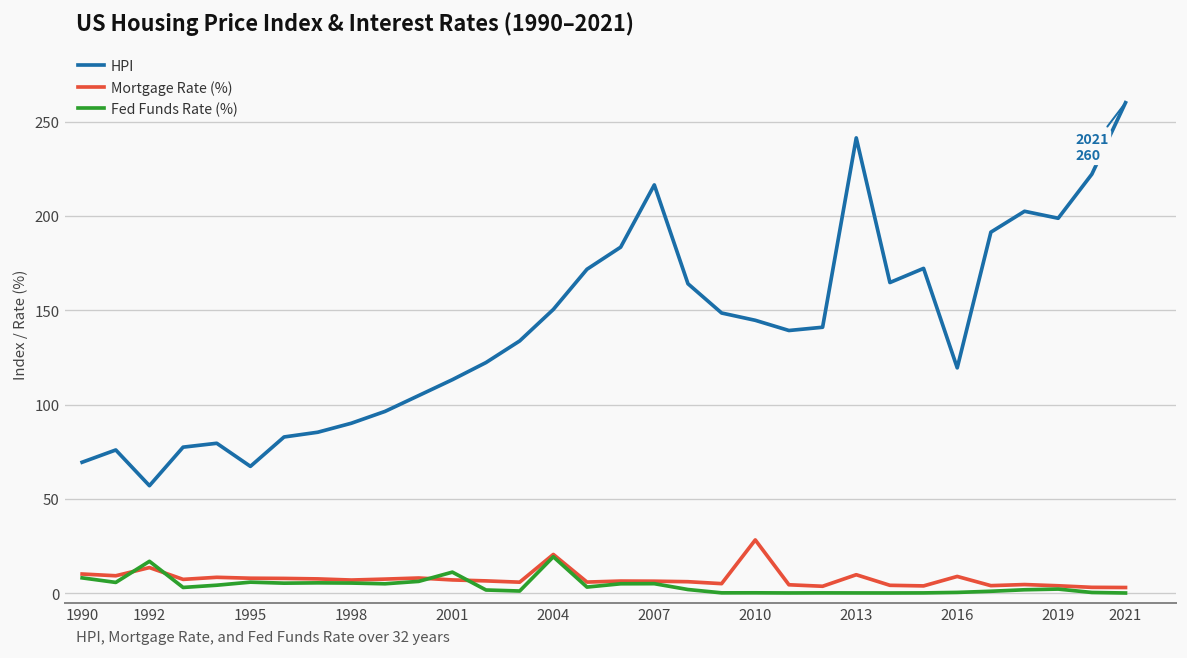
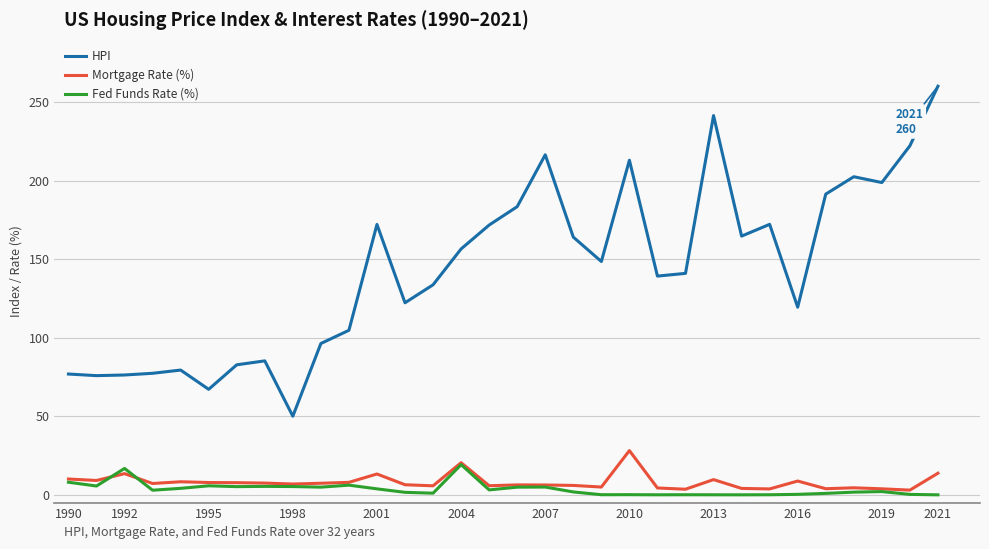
HPI, 1990: 69 -> 77
HPI, 1992: 57 -> 76
HPI, 1998: 90 -> 50
HPI, 2001: 113 -> 172
Mortgage Rate (%), 2001: 7 -> 13
Fed Funds Rate (%), 2001: 11 -> 4
HPI, 2004: 150 -> 157
HPI, 2010: 145 -> 213
Mortgage Rate (%), 2021: 3 -> 14
